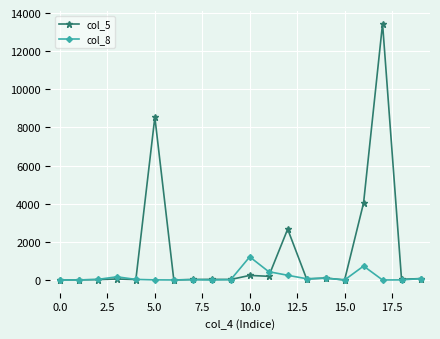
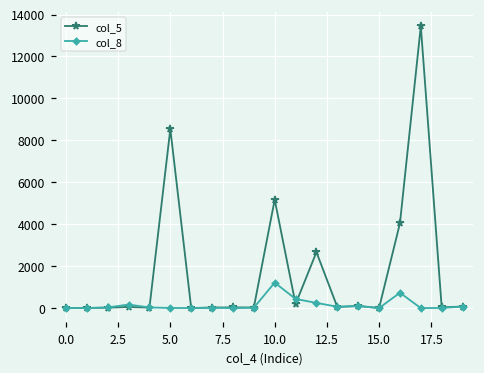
col_5, 10.0: 200 -> 5200
